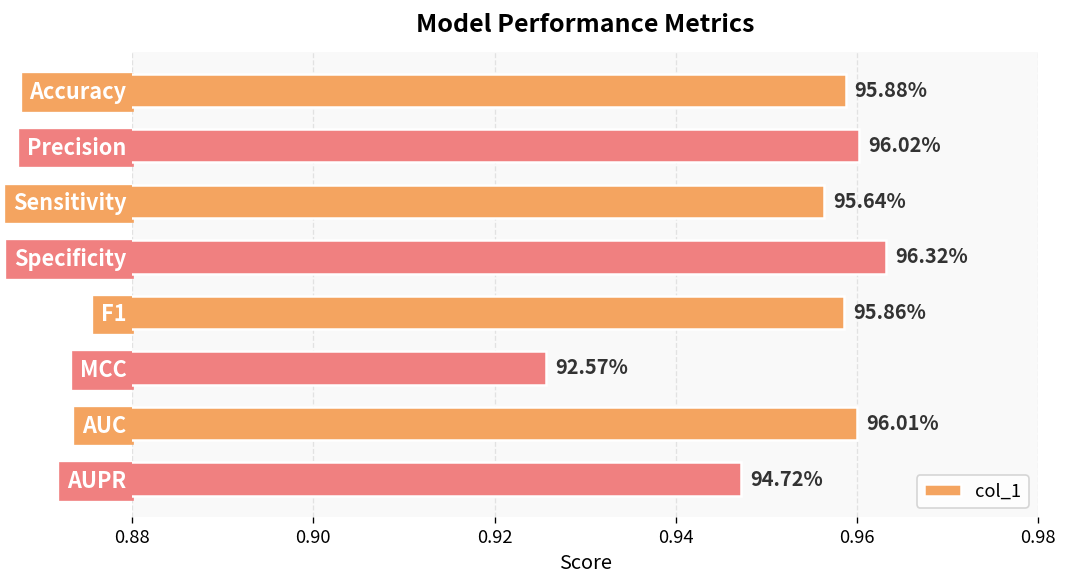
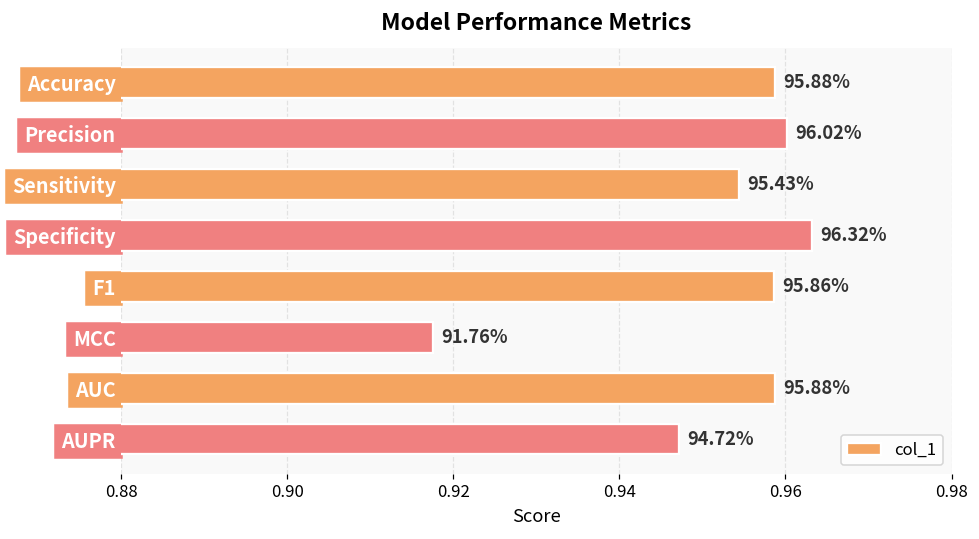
Sensitivity: 95.64% -> 95.43%
MCC: 92.57% -> 91.76%
AUC: 96.01% -> 95.88%
